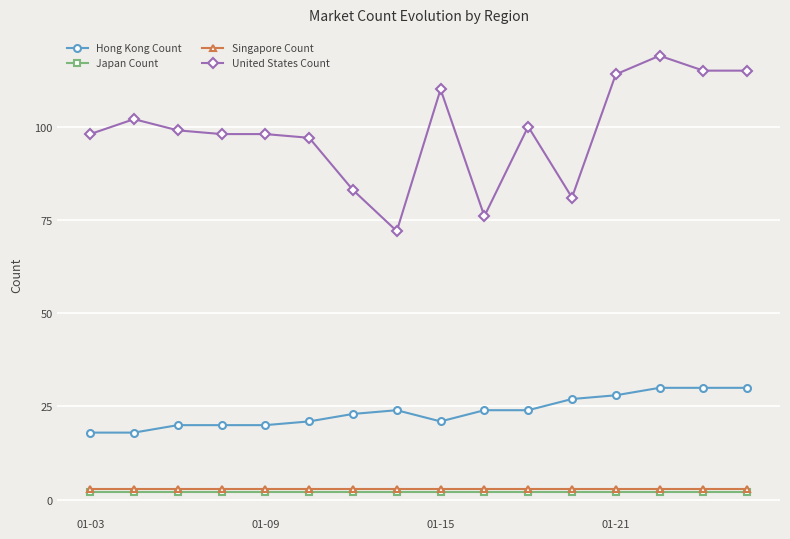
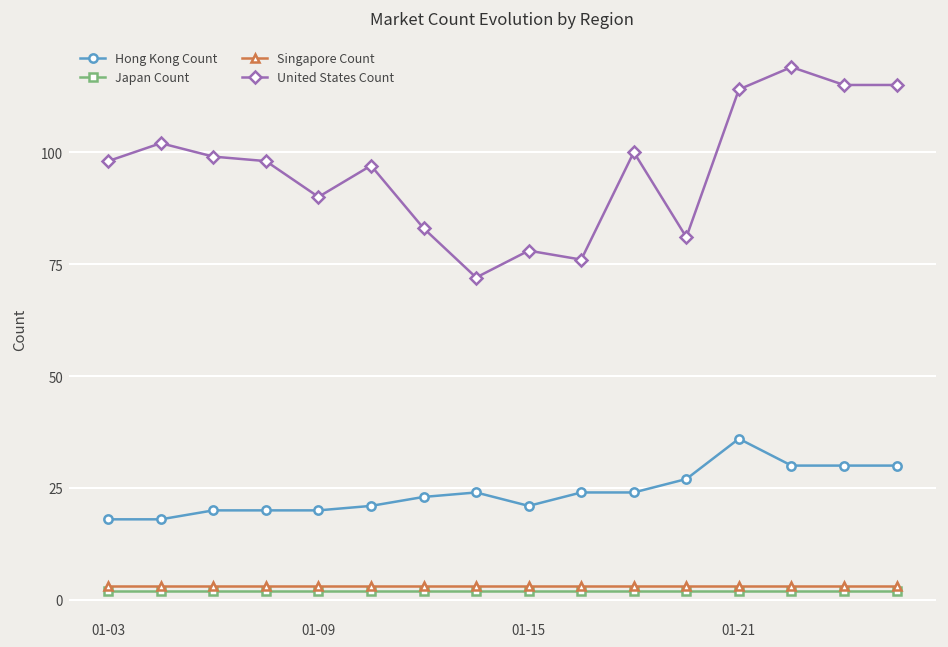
United States Count, 01-09: 98 -> 90
United States Count, 01-15: 110 -> 78
Hong Kong Count, 01-21: 28 -> 36
